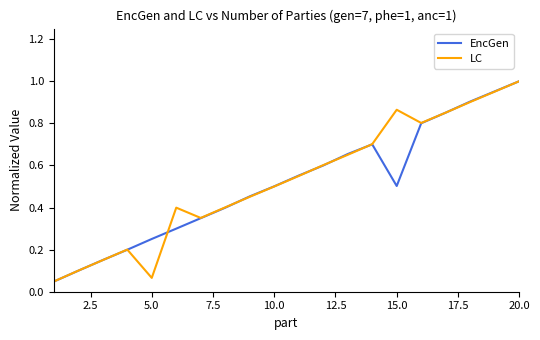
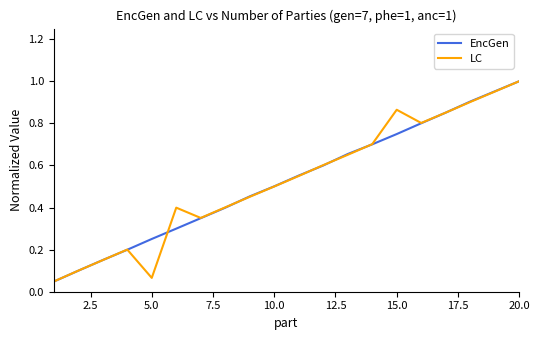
EncGen, 15.0: 0.50 -> 0.75
